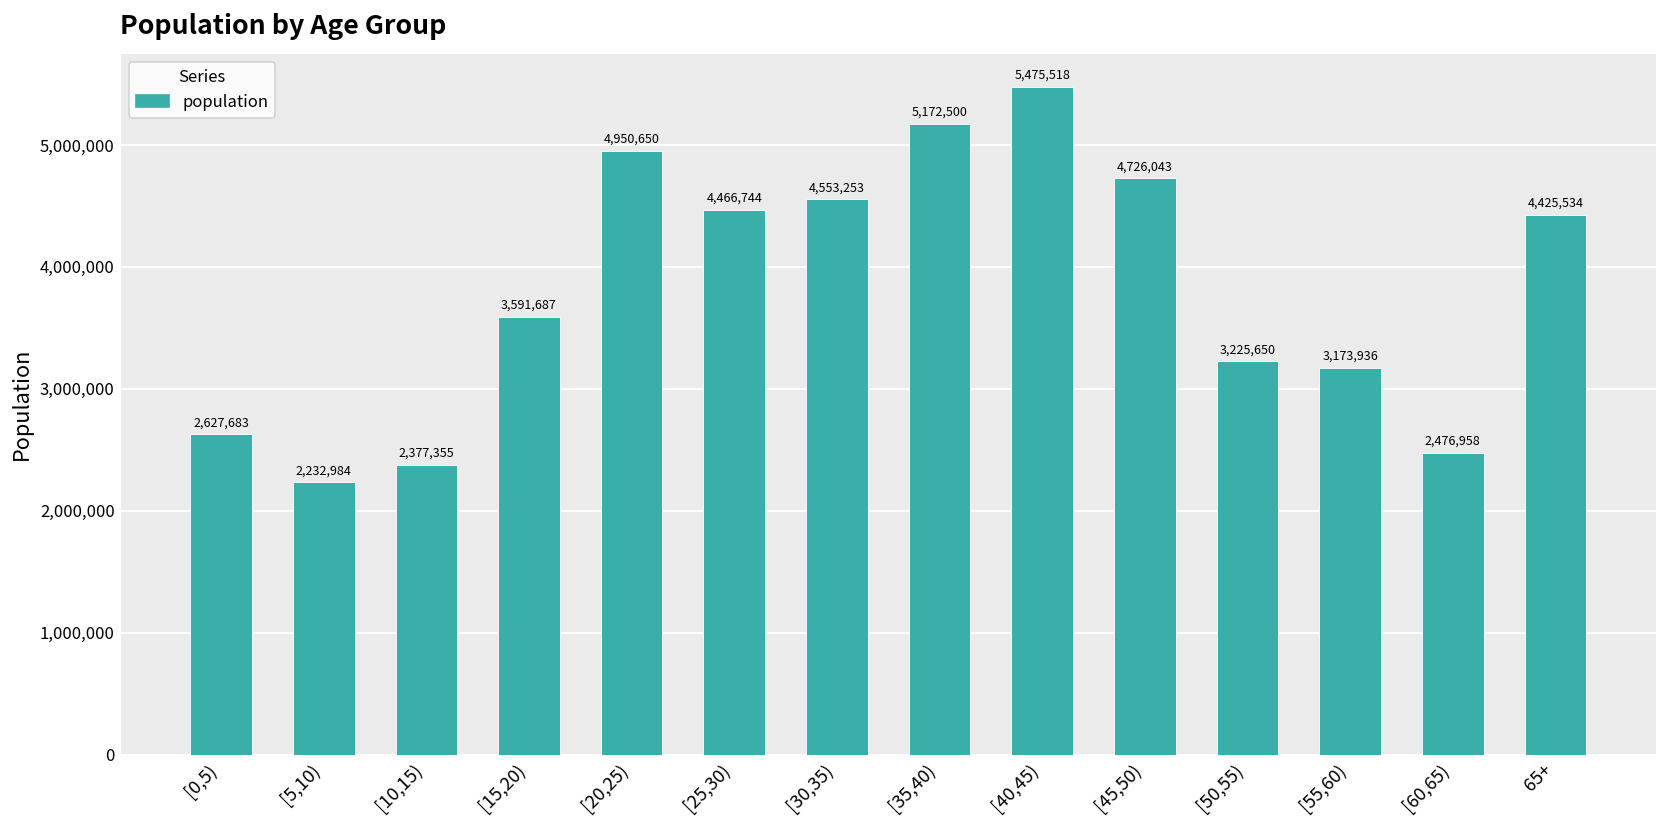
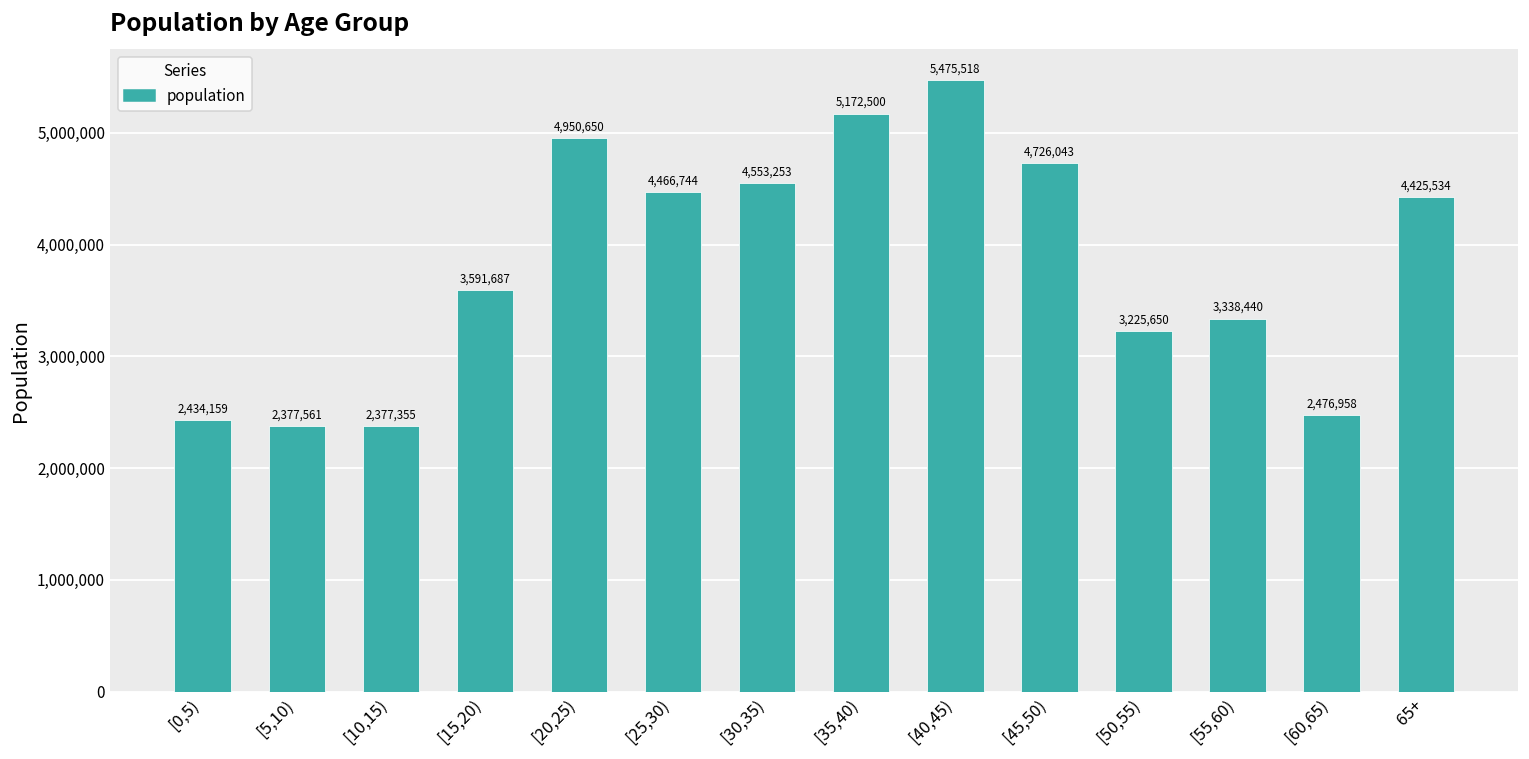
[0,5): 2,627,683 -> 2,434,159
[5,10): 2,232,984 -> 2,377,561
[55,60): 3,173,936 -> 3,338,440
